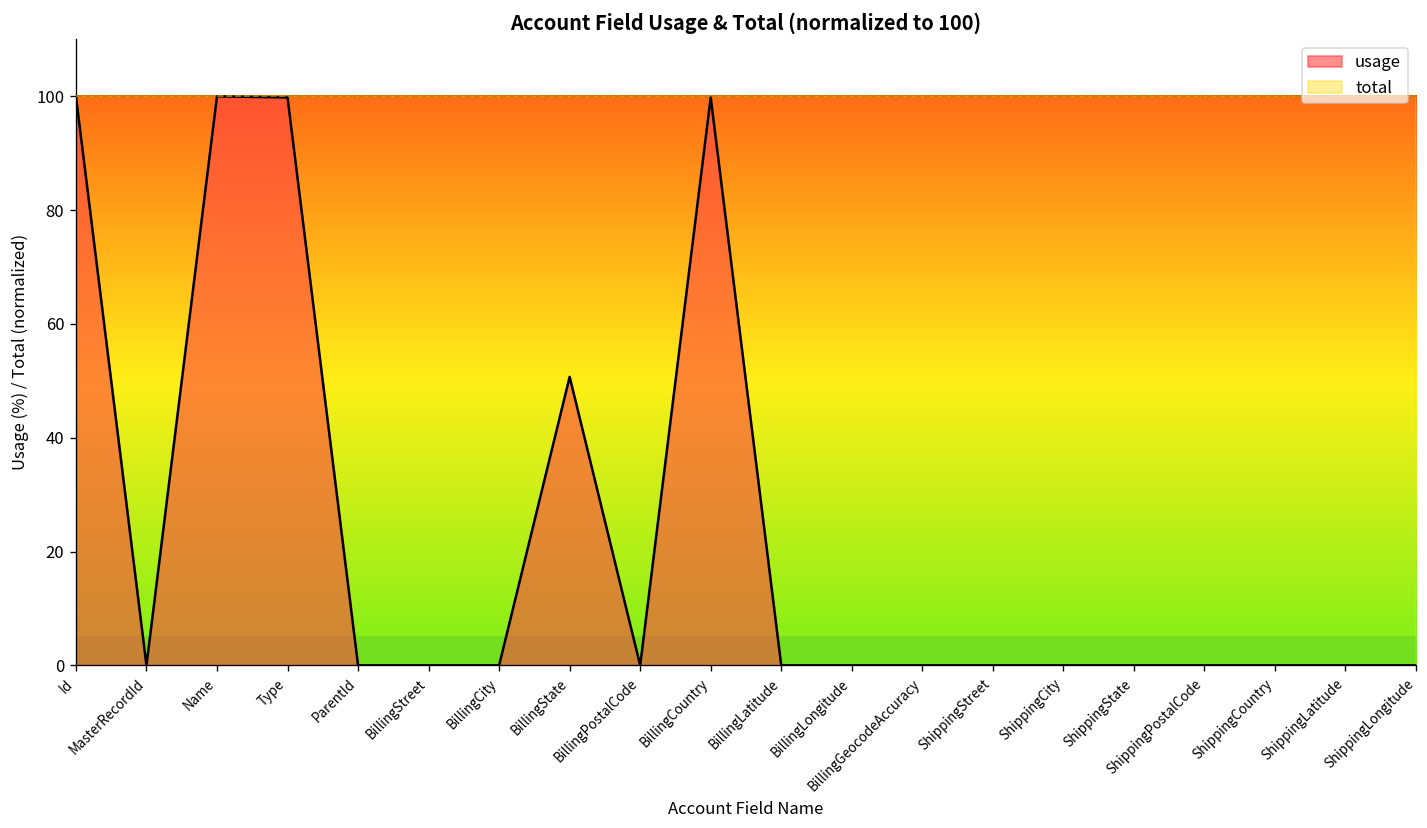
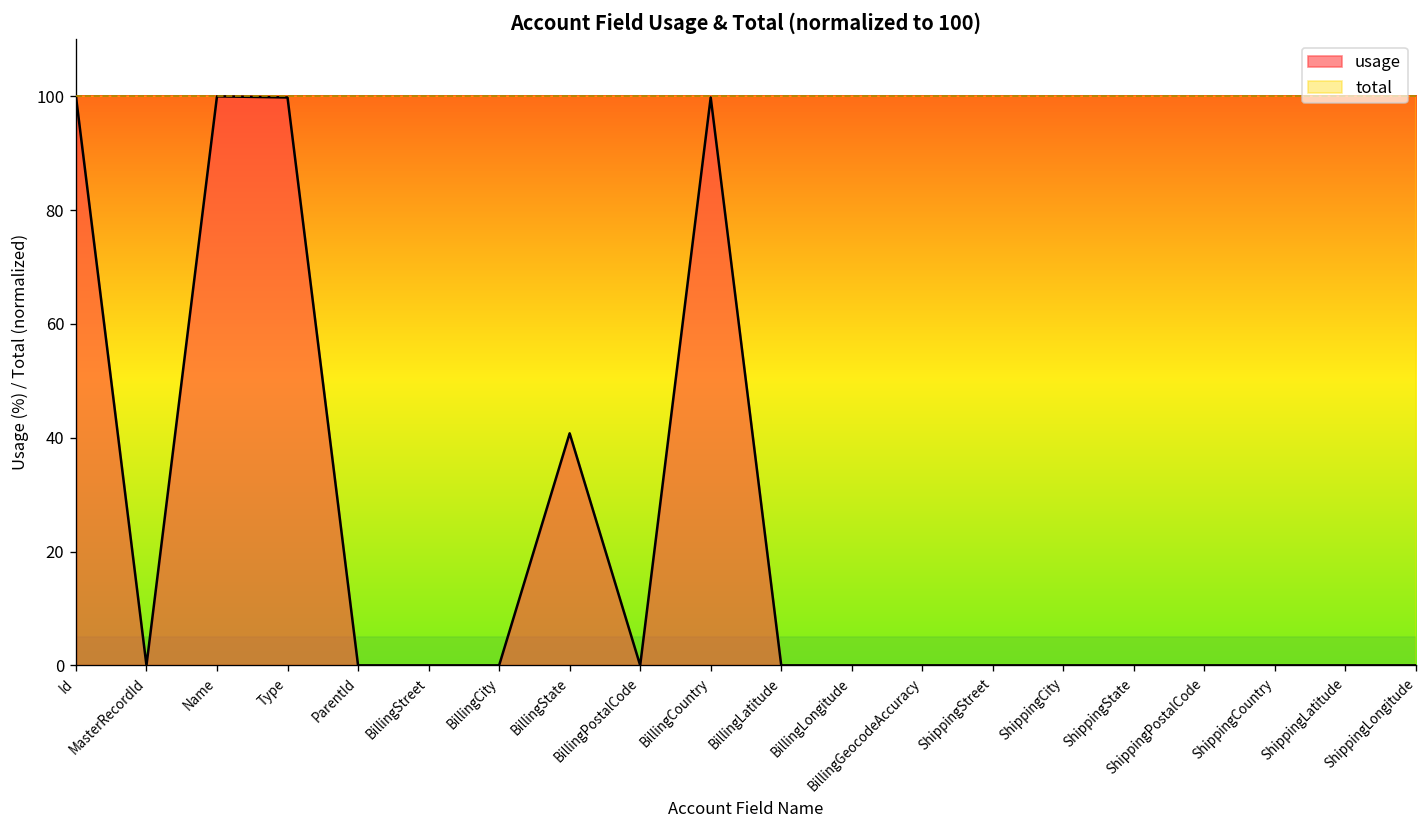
usage, BillingState: 51 -> 41
